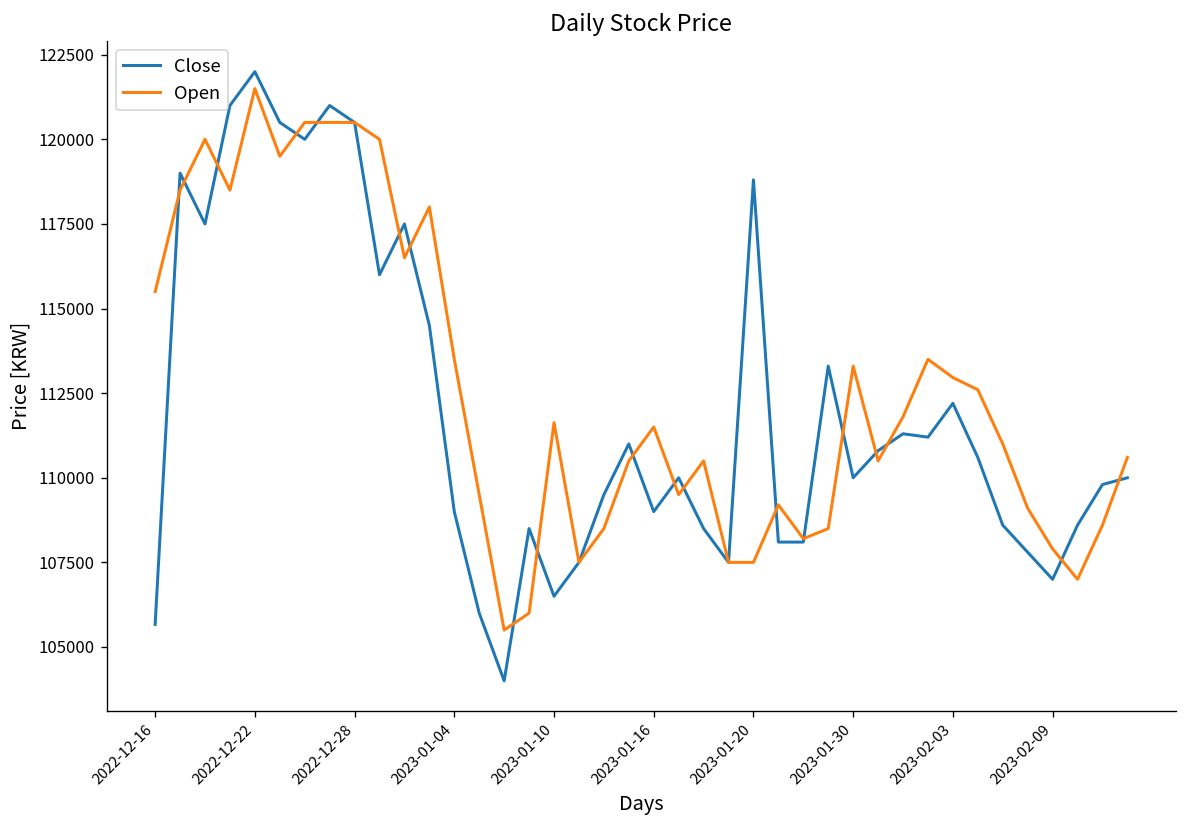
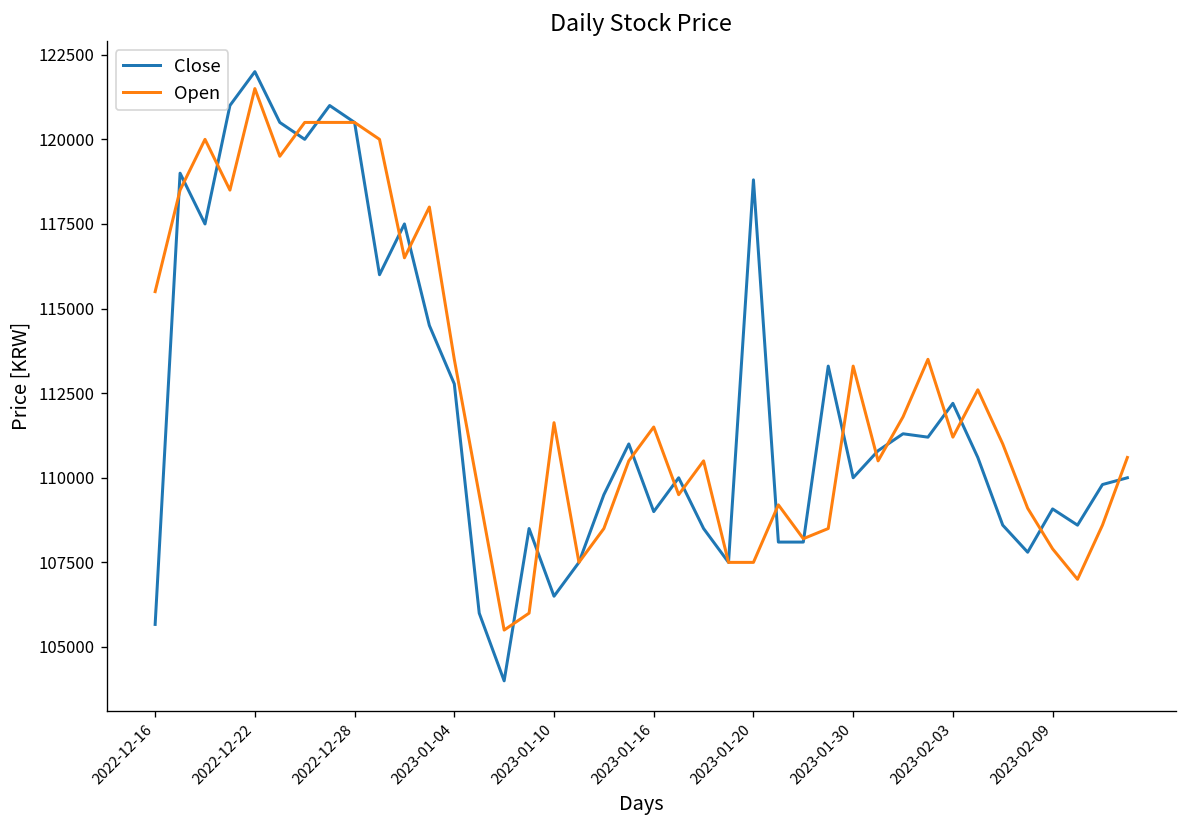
Close, 2023-01-04: 109000 -> 112800
Open, 2023-02-03: 113000 -> 111200
Close, 2023-02-09: 107000 -> 109100
